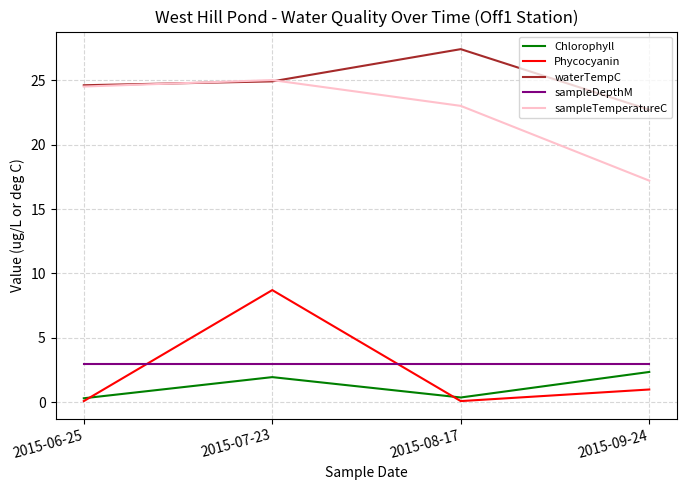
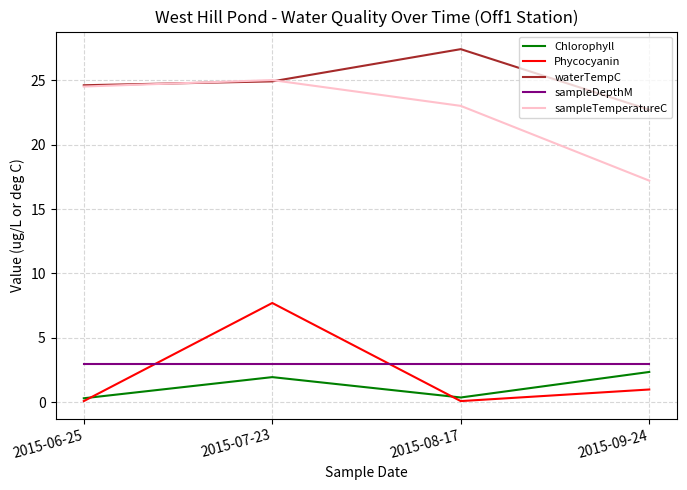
Phycocyanin, 2015-07-23: 8.7 -> 7.7
